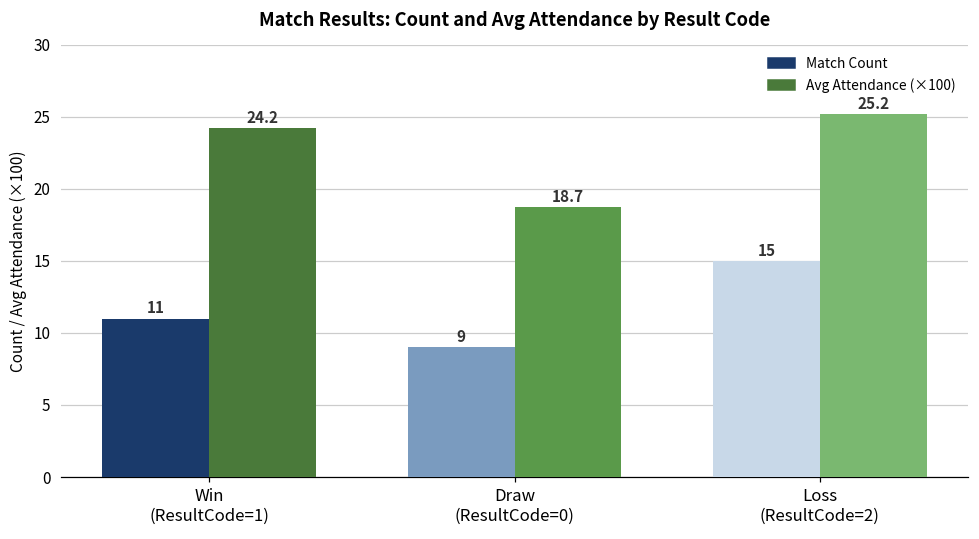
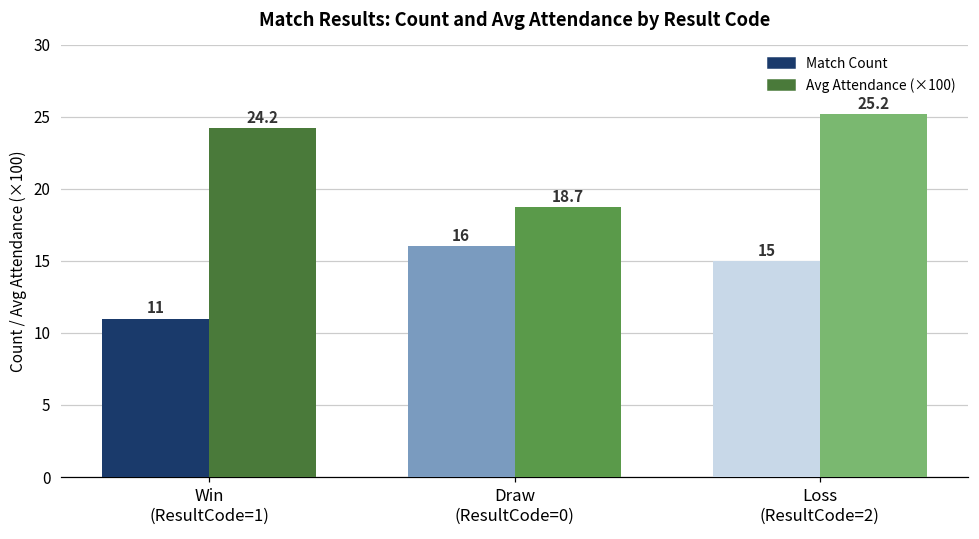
Match Count, Draw (ResultCode=0): 9 -> 16
